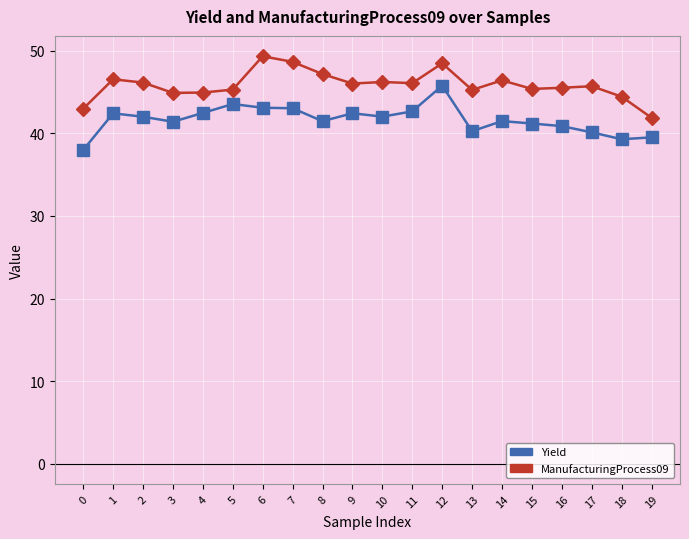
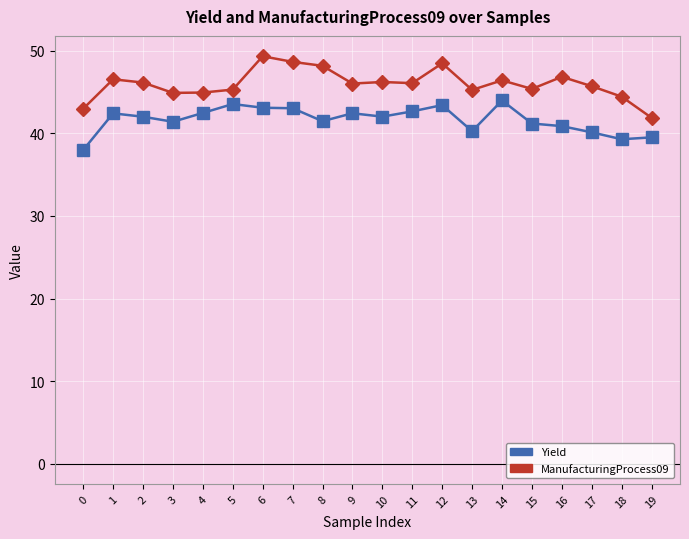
ManufacturingProcess09, 8: 47 -> 48
Yield, 12: 46 -> 43
Yield, 14: 42 -> 44
ManufacturingProcess09, 16: 46 -> 47
